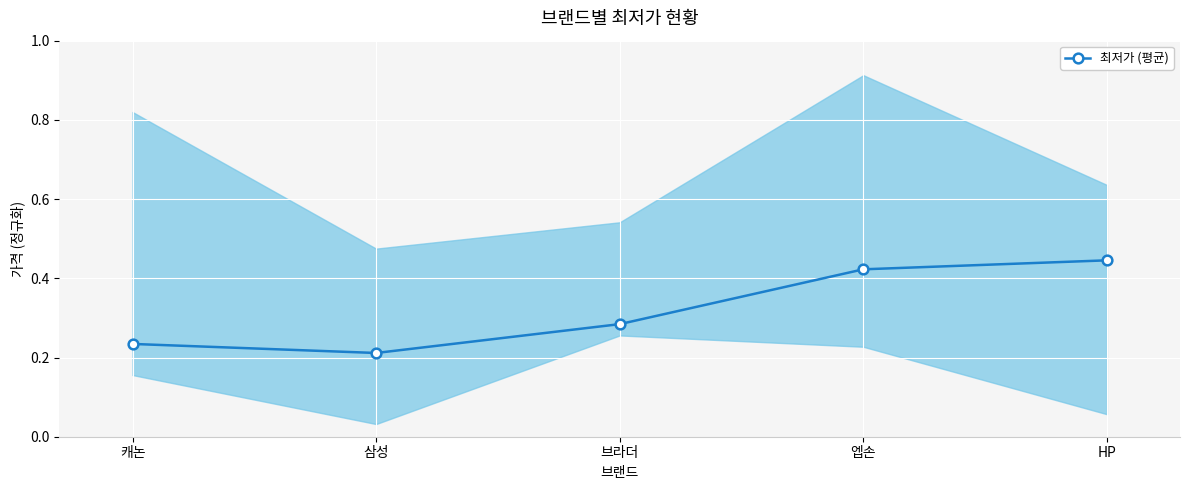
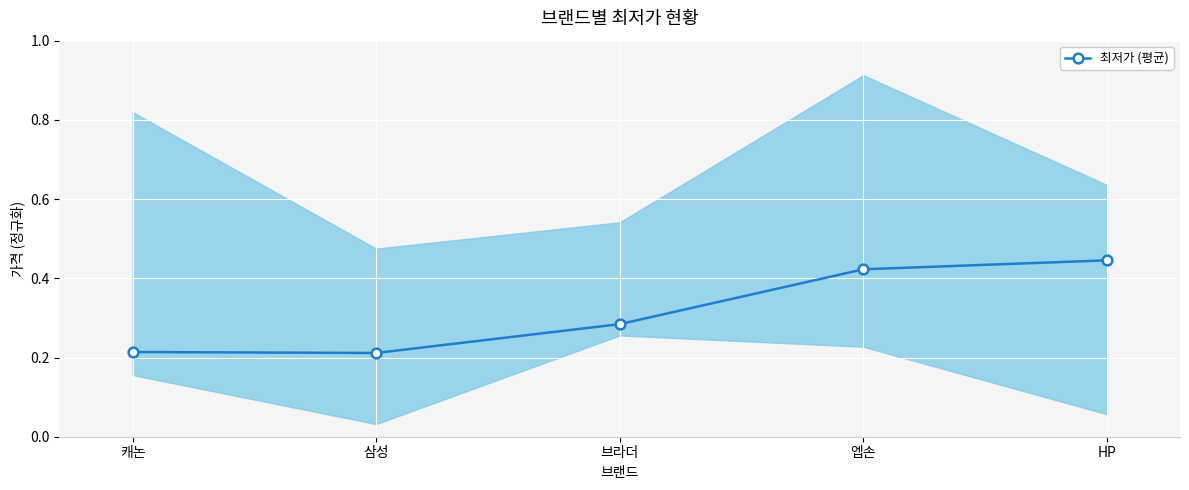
최저가 (평균), 캐논: 0.23 -> 0.21
